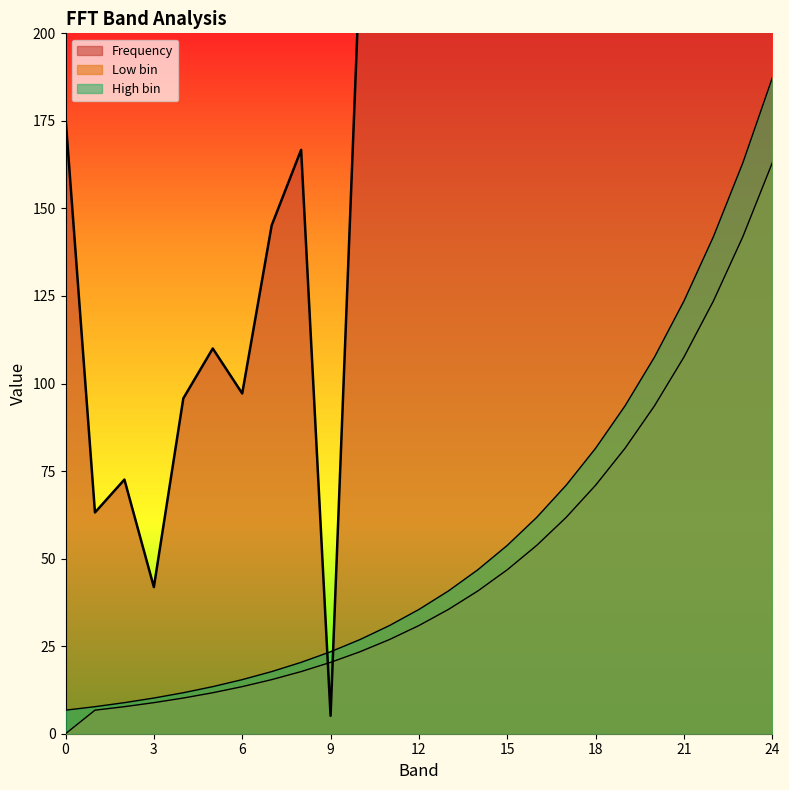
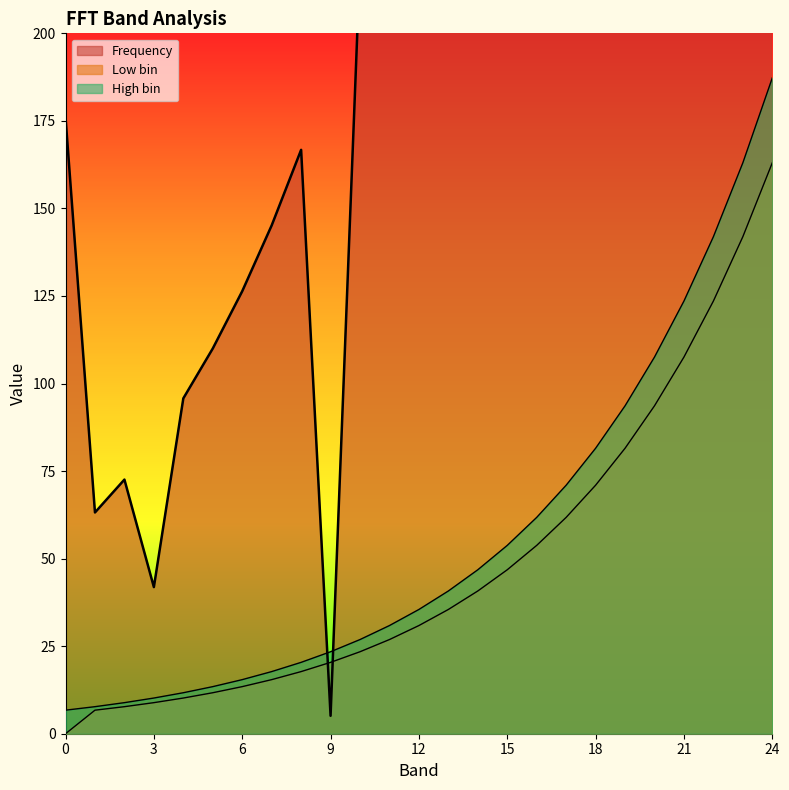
Frequency, 6: 97 -> 126
